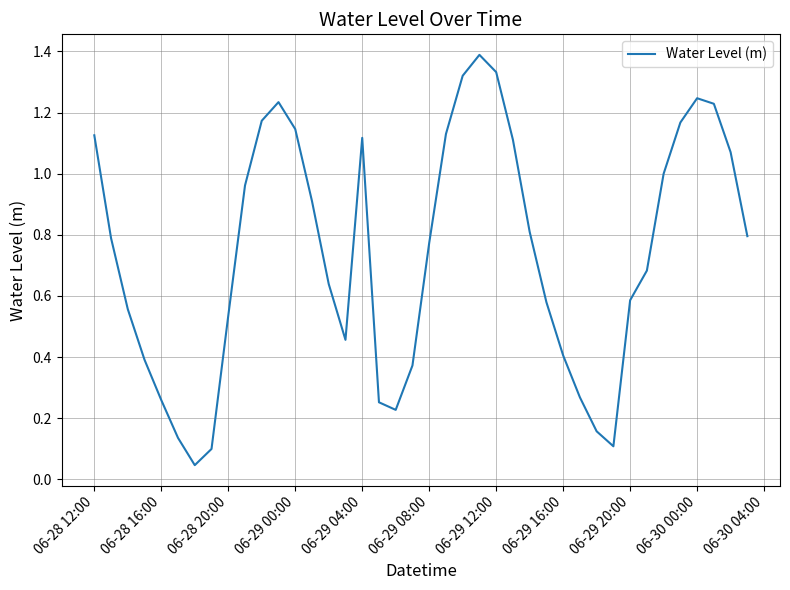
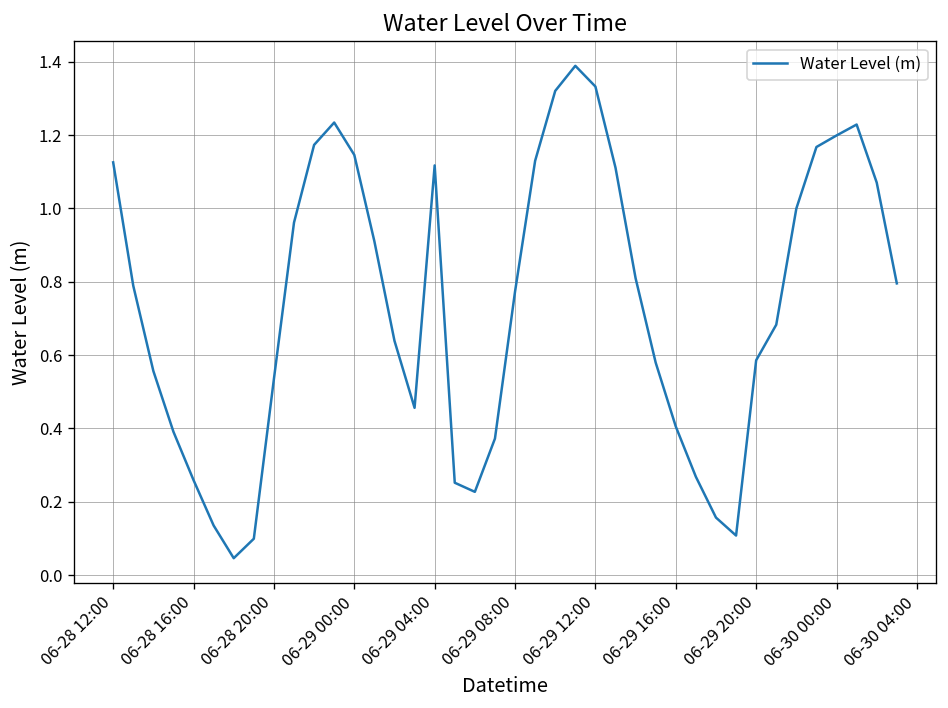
06-30 00:00: 1.25 -> 1.20
